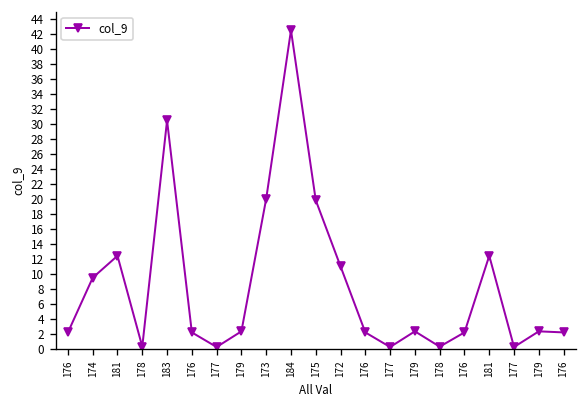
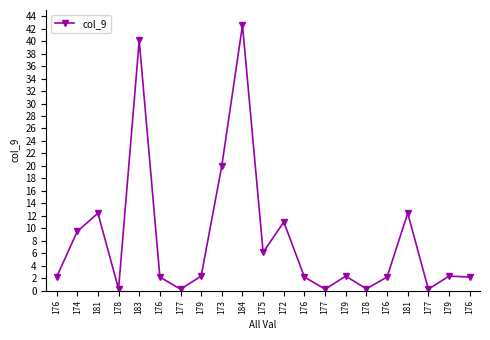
183: 31 -> 40
175: 20 -> 6
